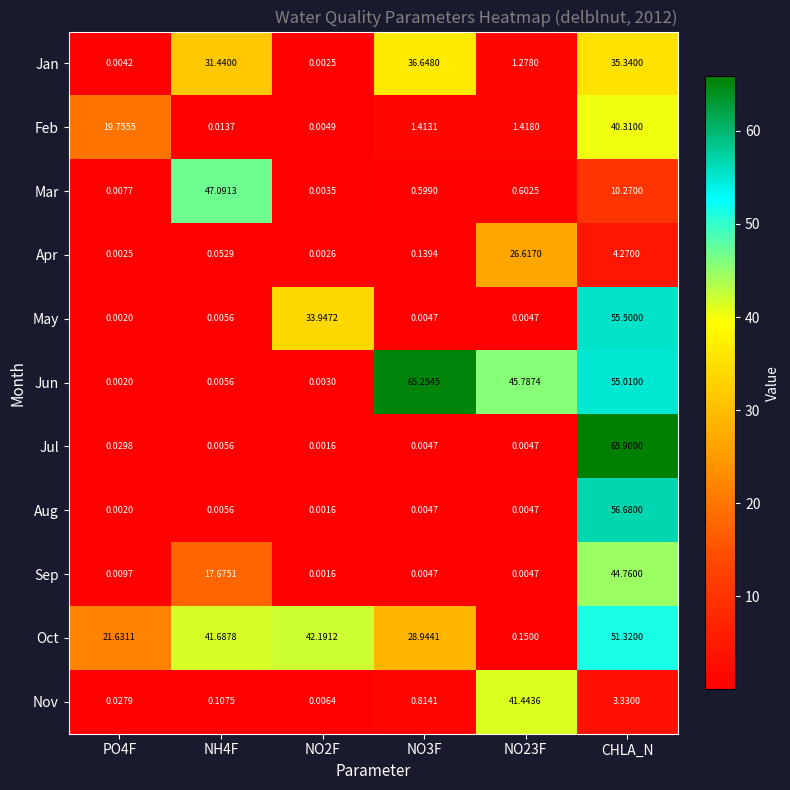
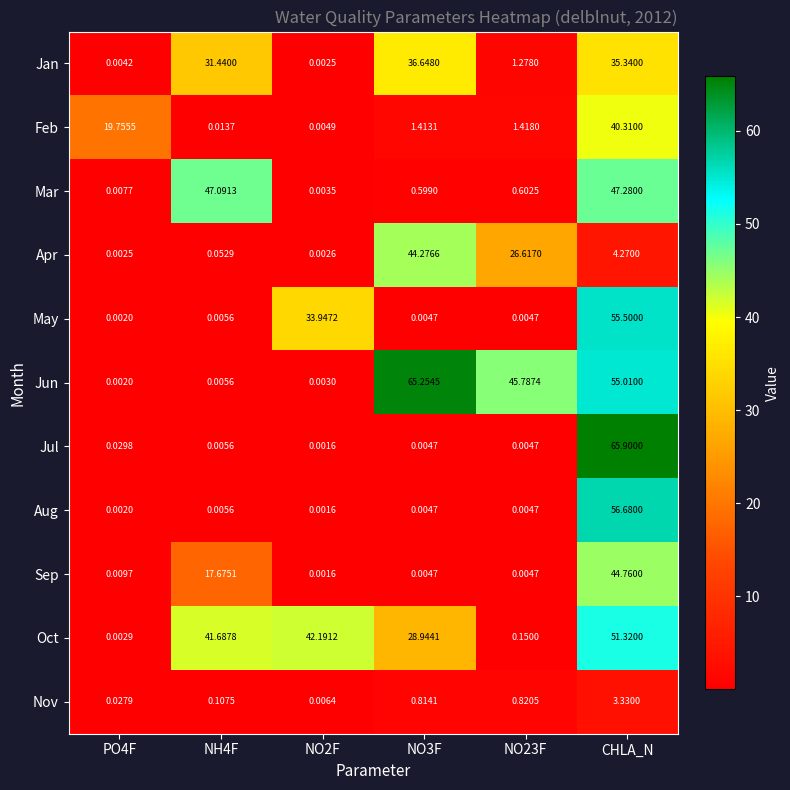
Mar, CHLA_N: 10.2700 -> 47.2800
Apr, NO3F: 0.1394 -> 44.2766
Oct, PO4F: 21.6311 -> 0.0029
Nov, NO23F: 41.4436 -> 0.8205
